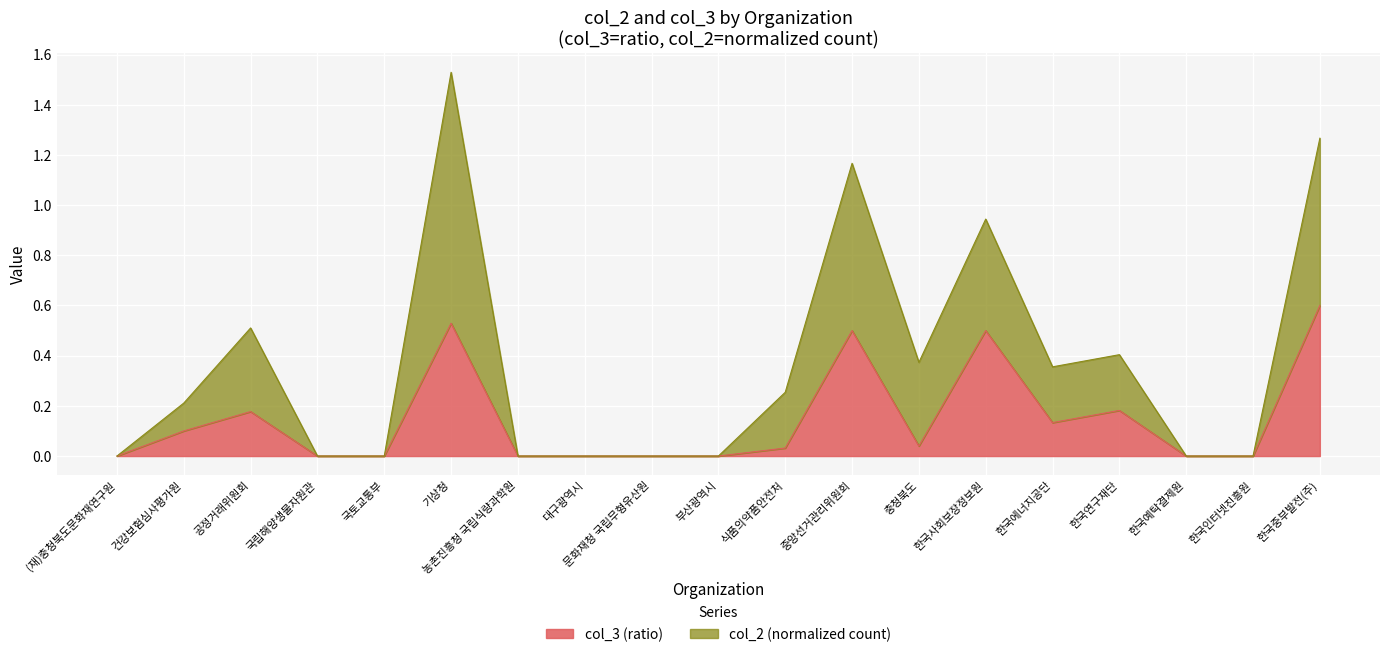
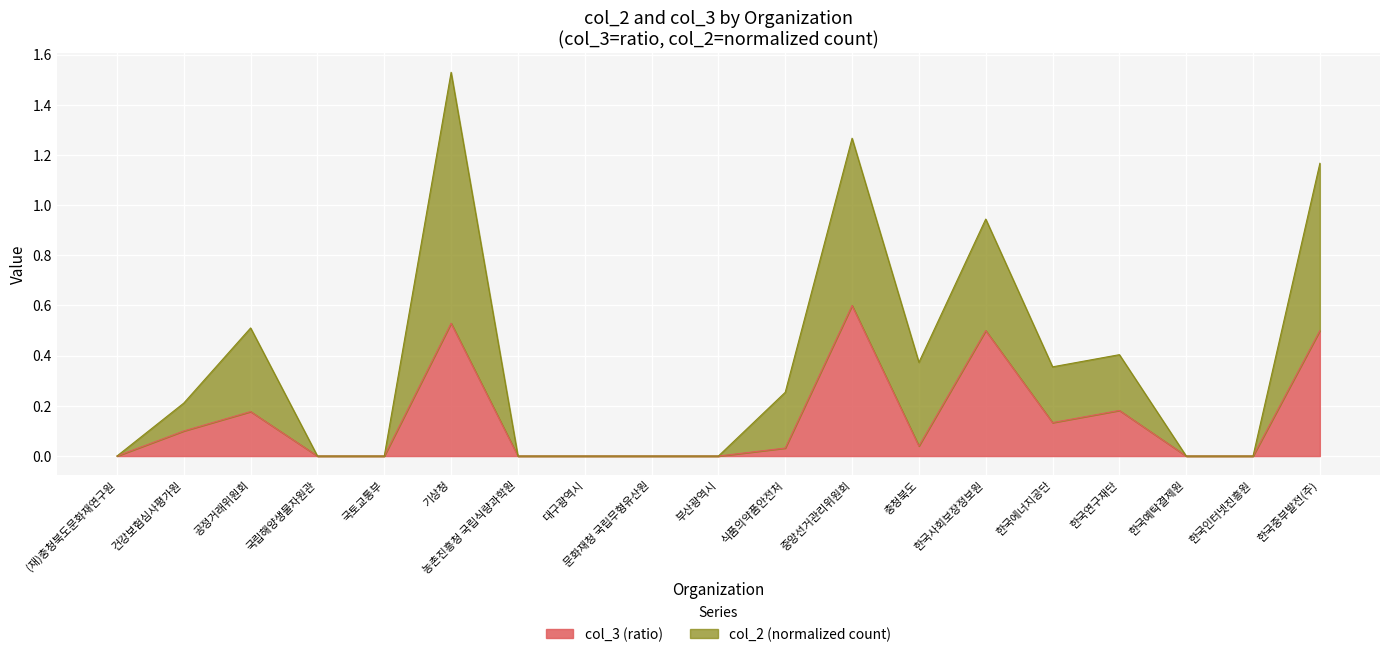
col_3 (ratio), 중앙선거관리위원회: 0.5 -> 0.6
col_3 (ratio), 한국중부발전(주): 0.6 -> 0.5
